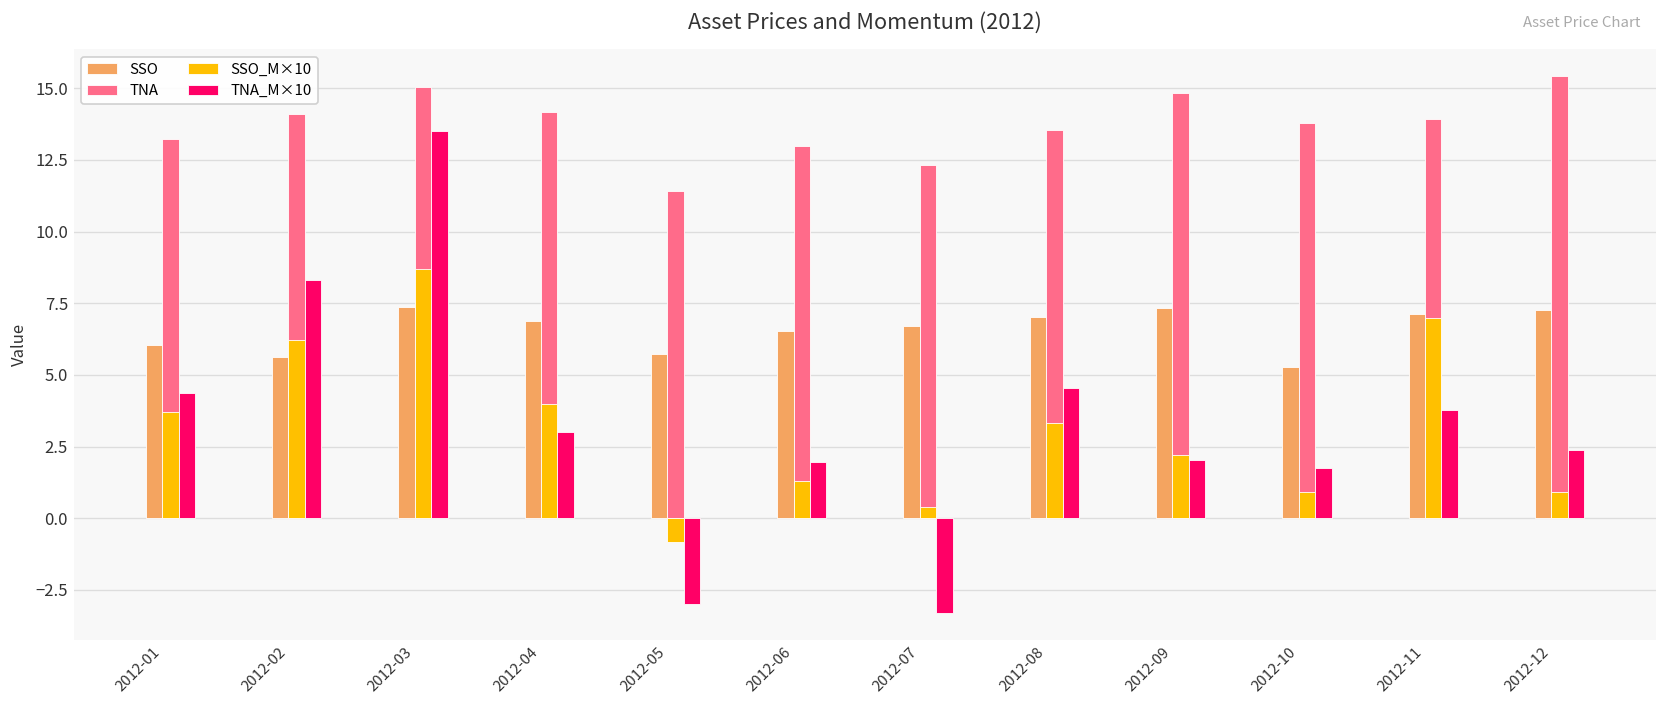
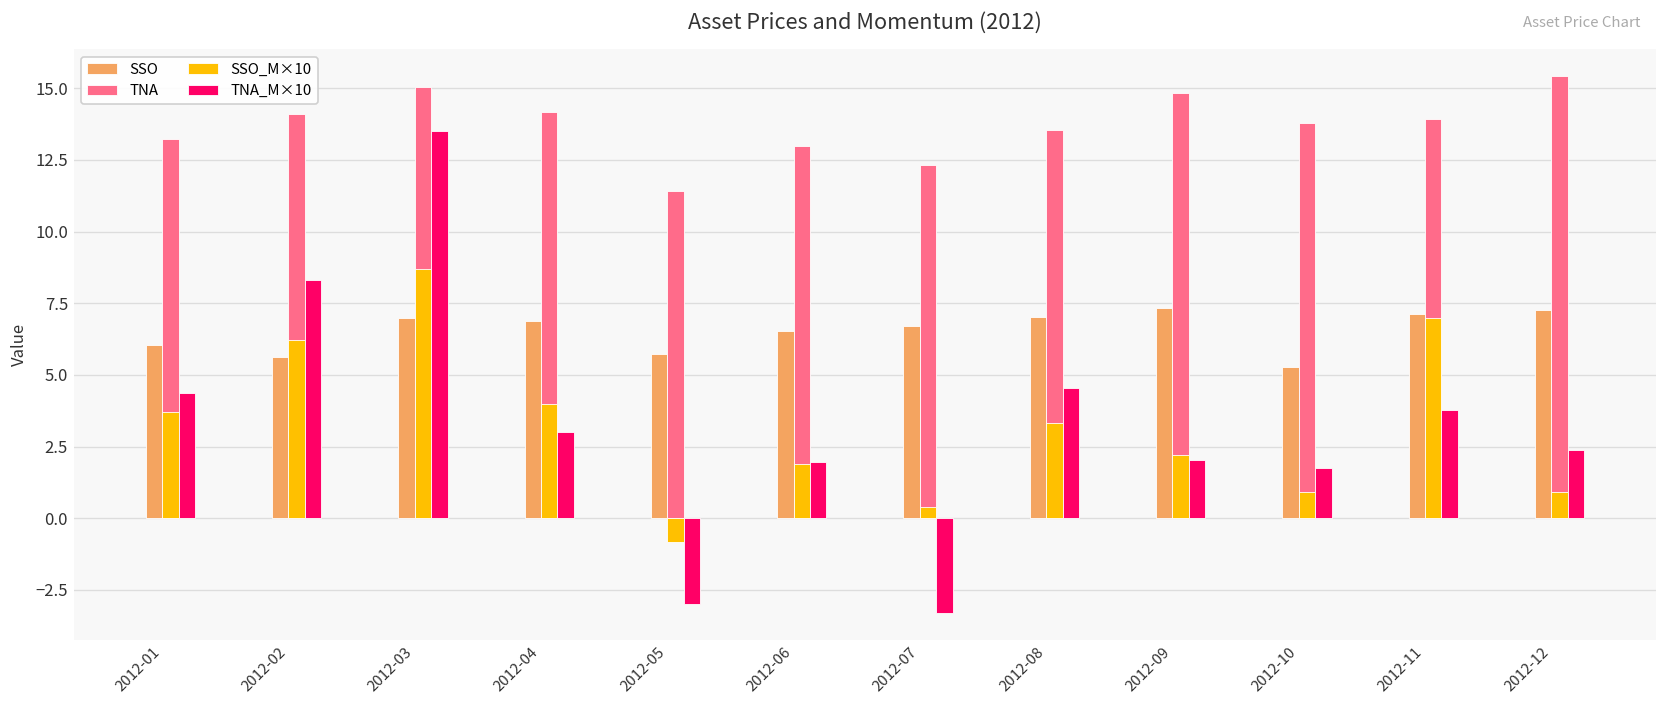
SSO, 2012-03: 7.4 -> 7.0
SSO_M×10, 2012-06: 1.3 -> 1.9
